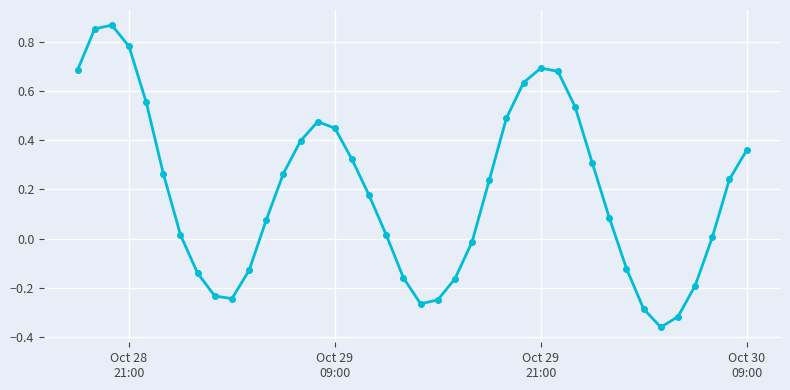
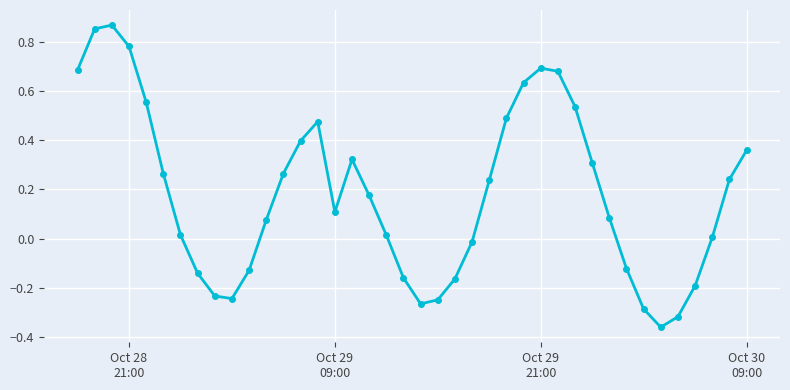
Oct 29 09:00: 0.45 -> 0.11
